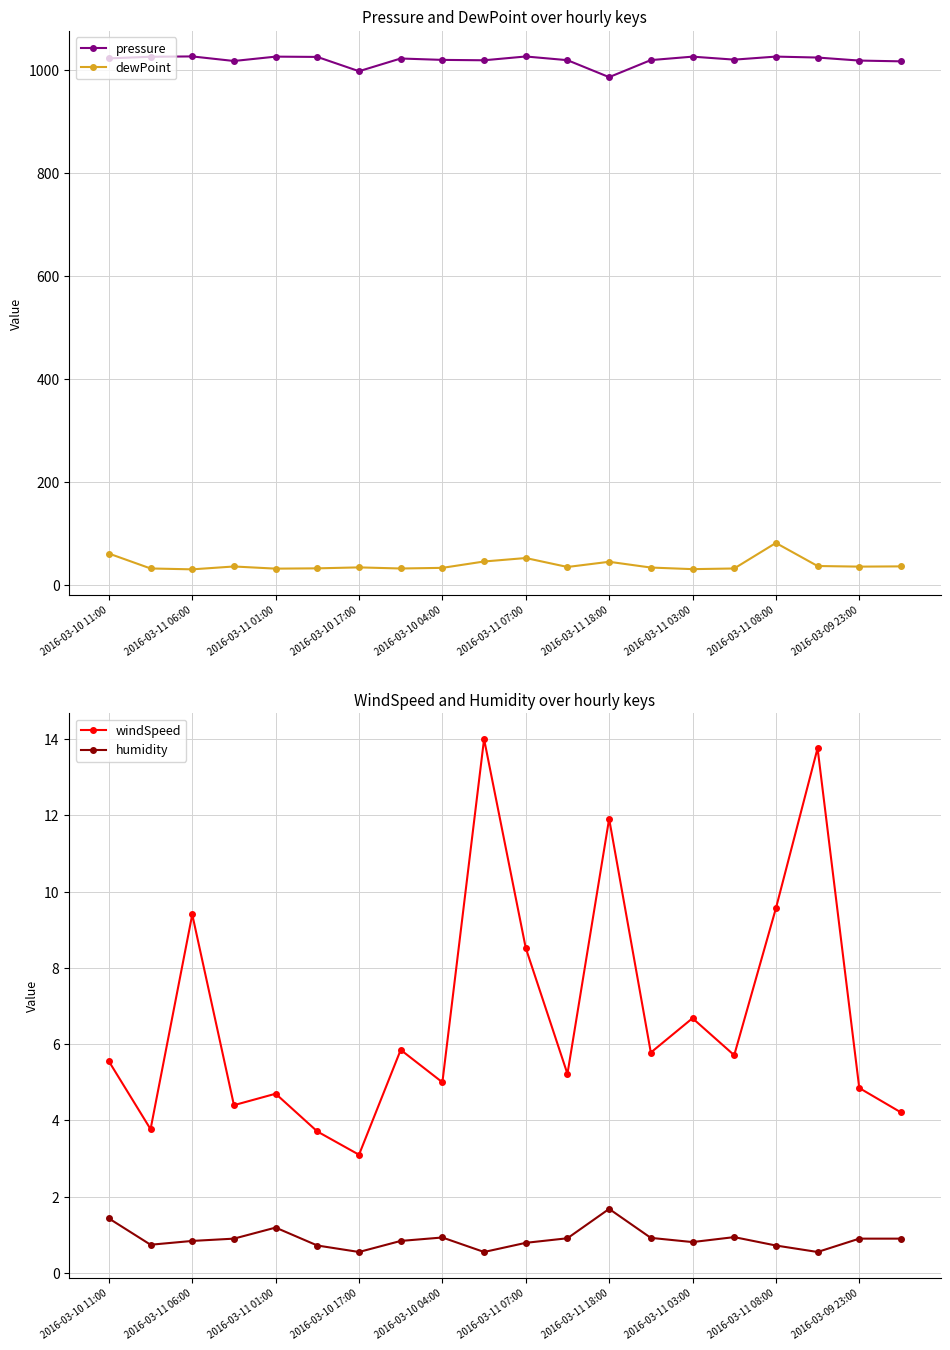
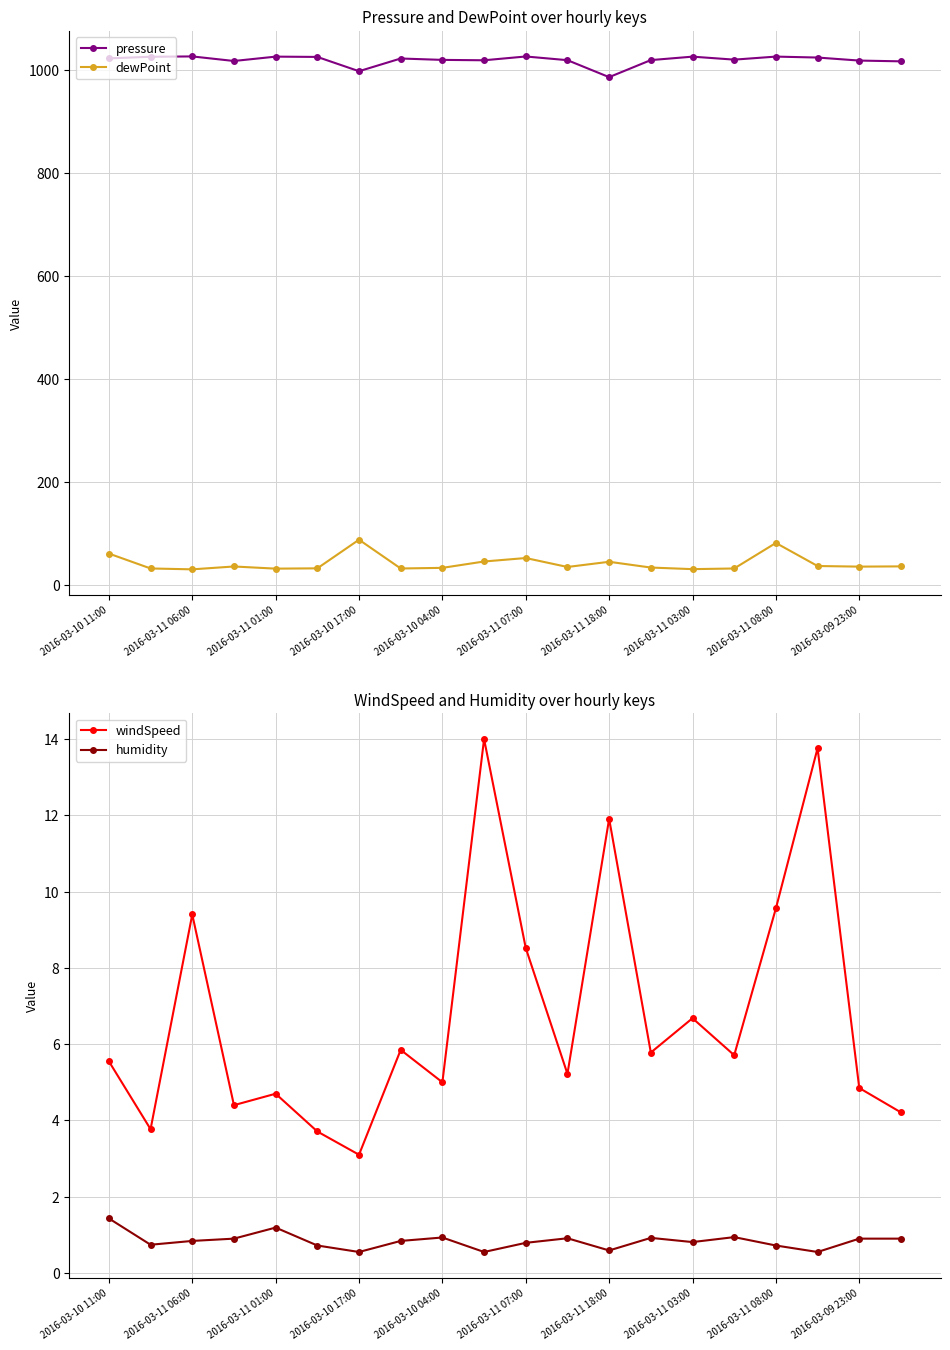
Pressure and DewPoint over hourly keys, dewPoint, 2016-03-10 17:00: 30 -> 90
WindSpeed and Humidity over hourly keys, humidity, 2016-03-11 18:00: 1.7 -> 0.6
